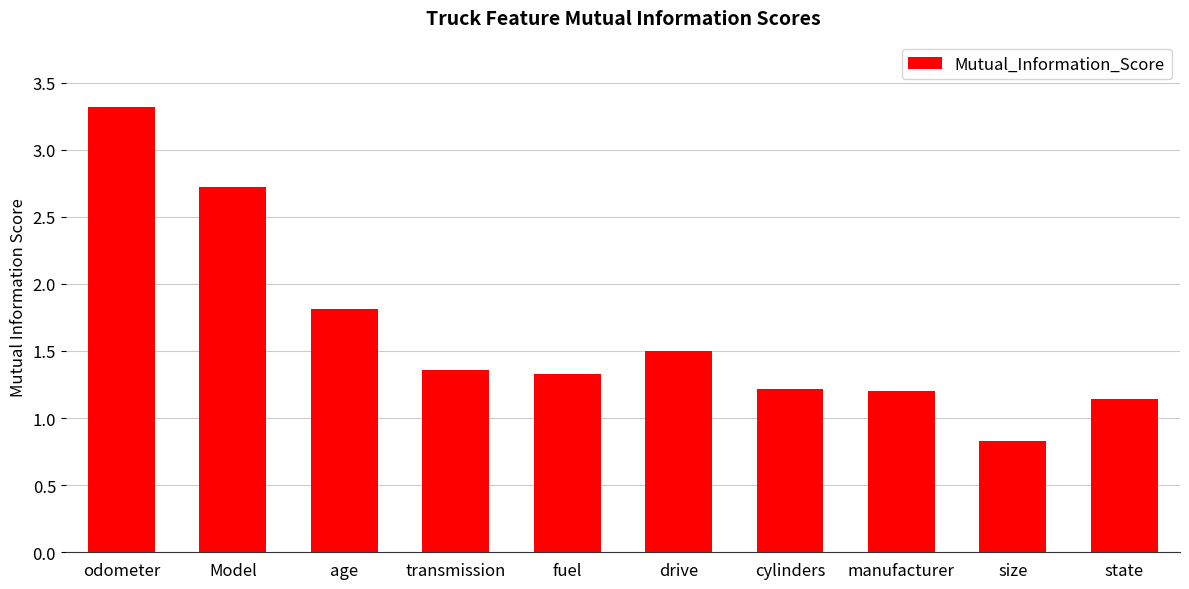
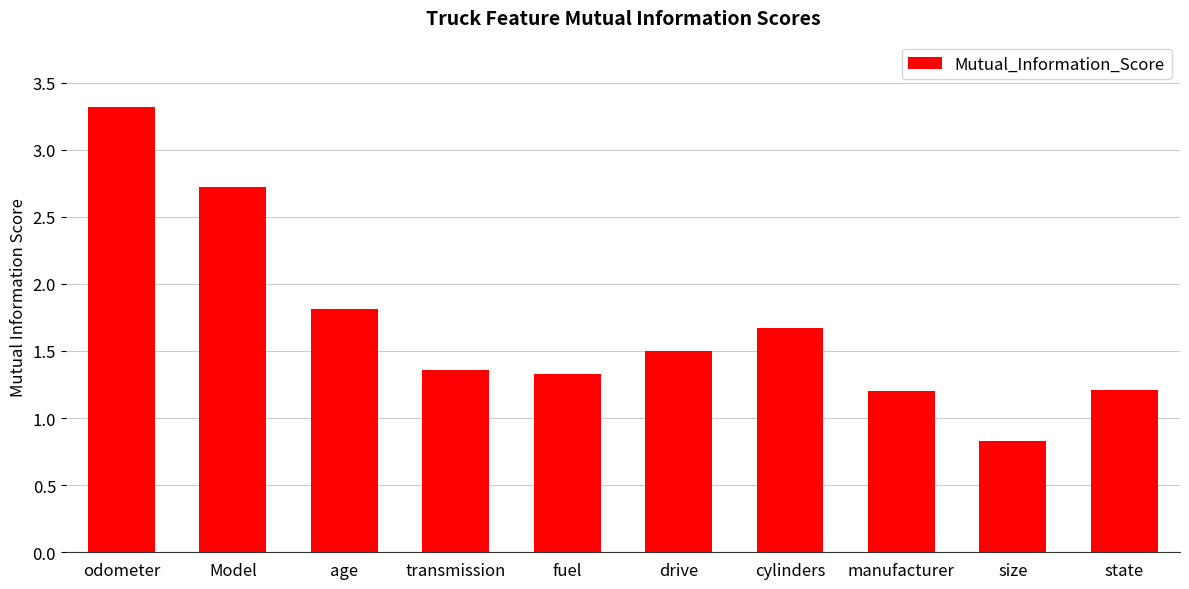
cylinders: 1.22 -> 1.67
state: 1.14 -> 1.21
